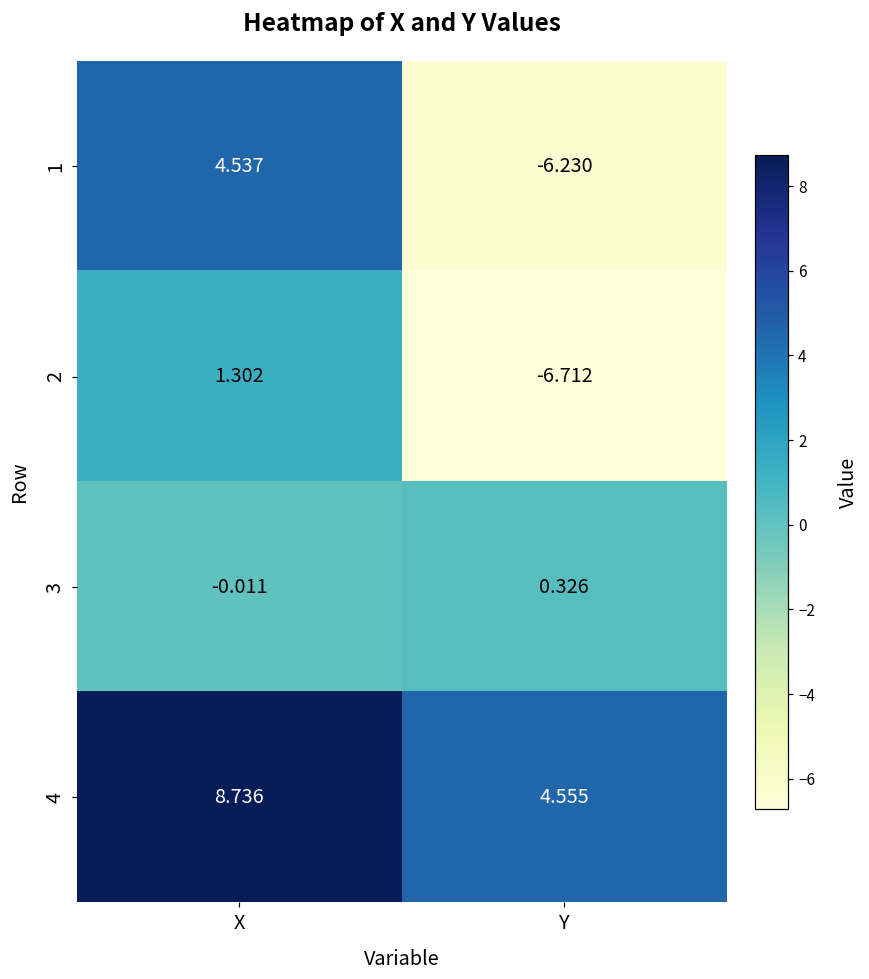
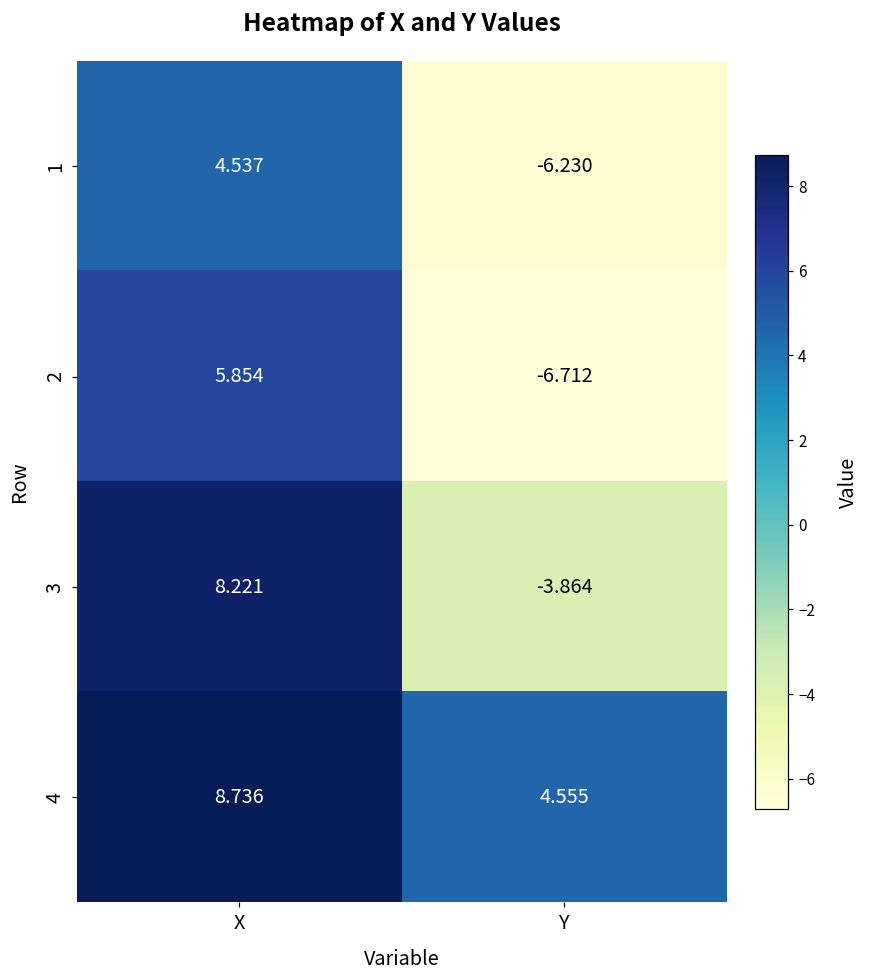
2, X: 1.302 -> 5.854
3, X: -0.011 -> 8.221
3, Y: 0.326 -> -3.864
